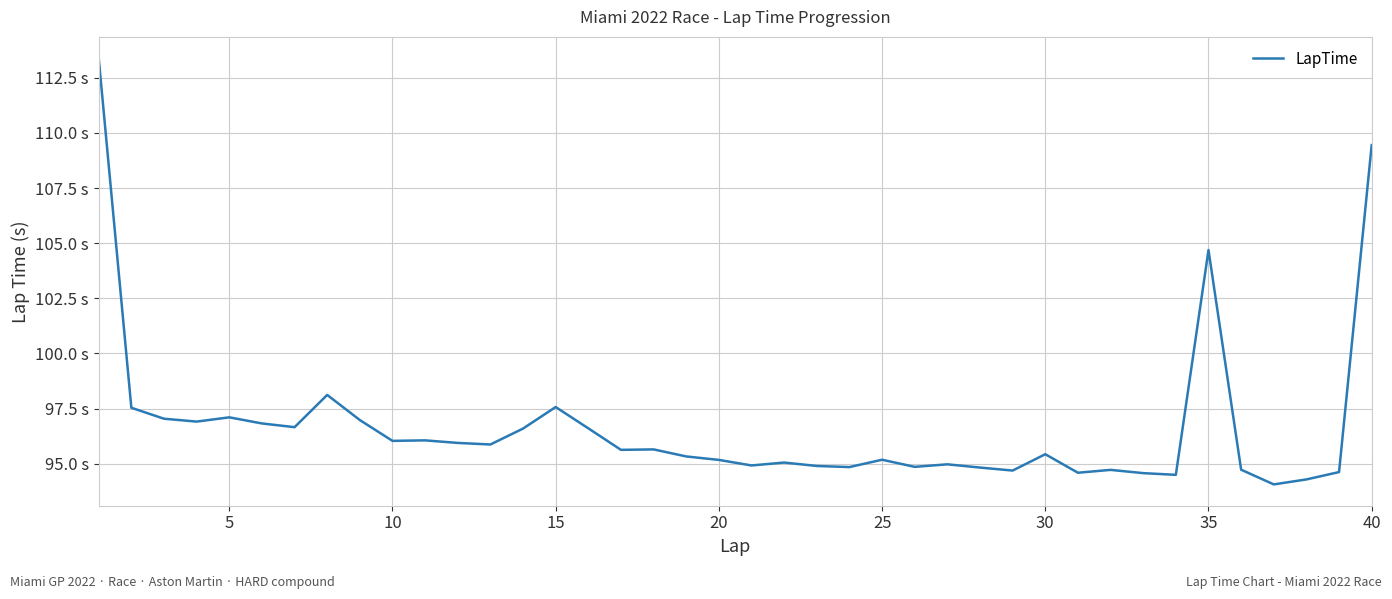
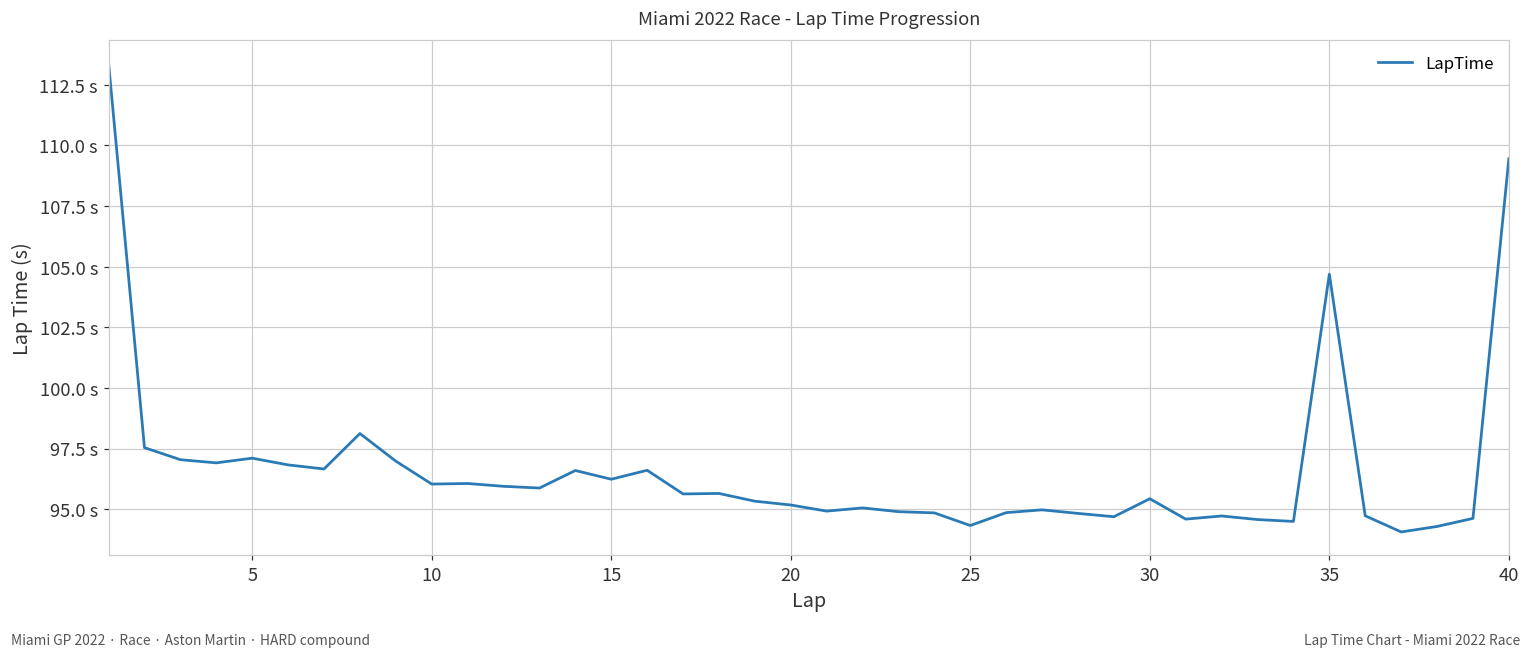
15: 97.6 s -> 96.2 s
25: 95.2 s -> 94.3 s
